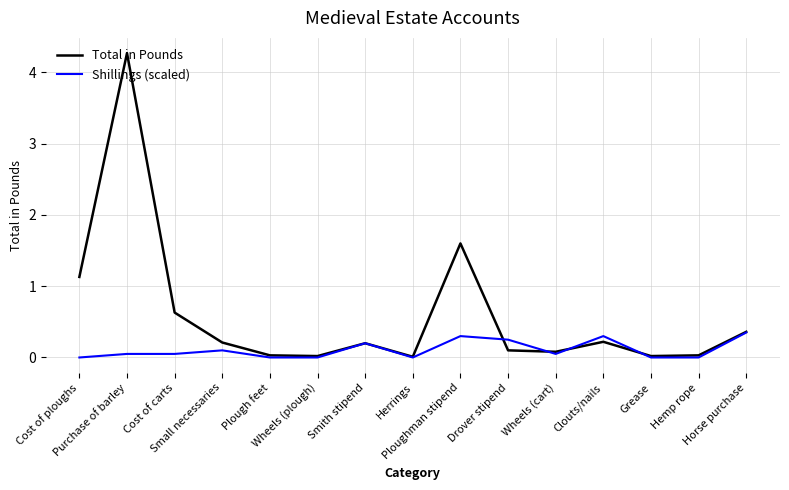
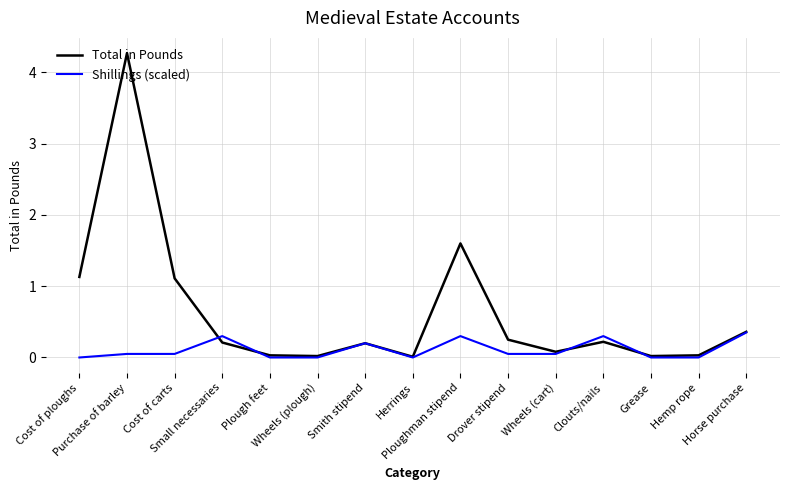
Total in Pounds, Cost of carts: 0.6 -> 1.1
Shillings (scaled), Small necessaries: 0.1 -> 0.3
Total in Pounds, Drover stipend: 0.1 -> 0.3
Shillings (scaled), Drover stipend: 0.3 -> 0.1
